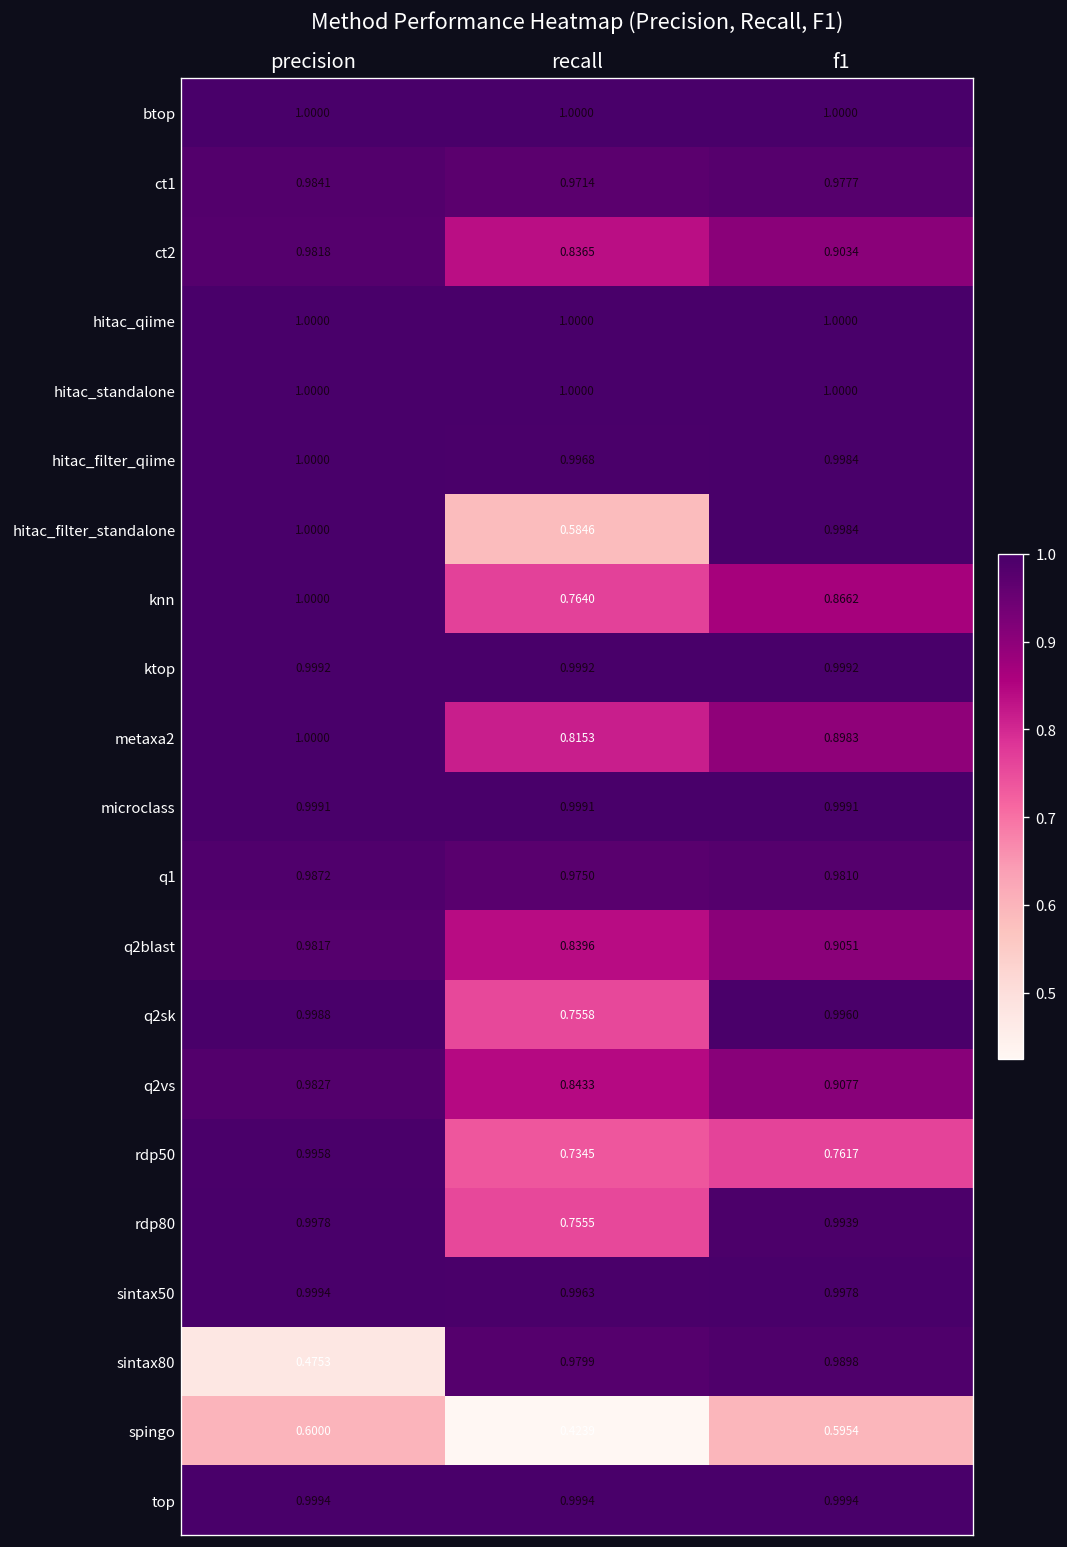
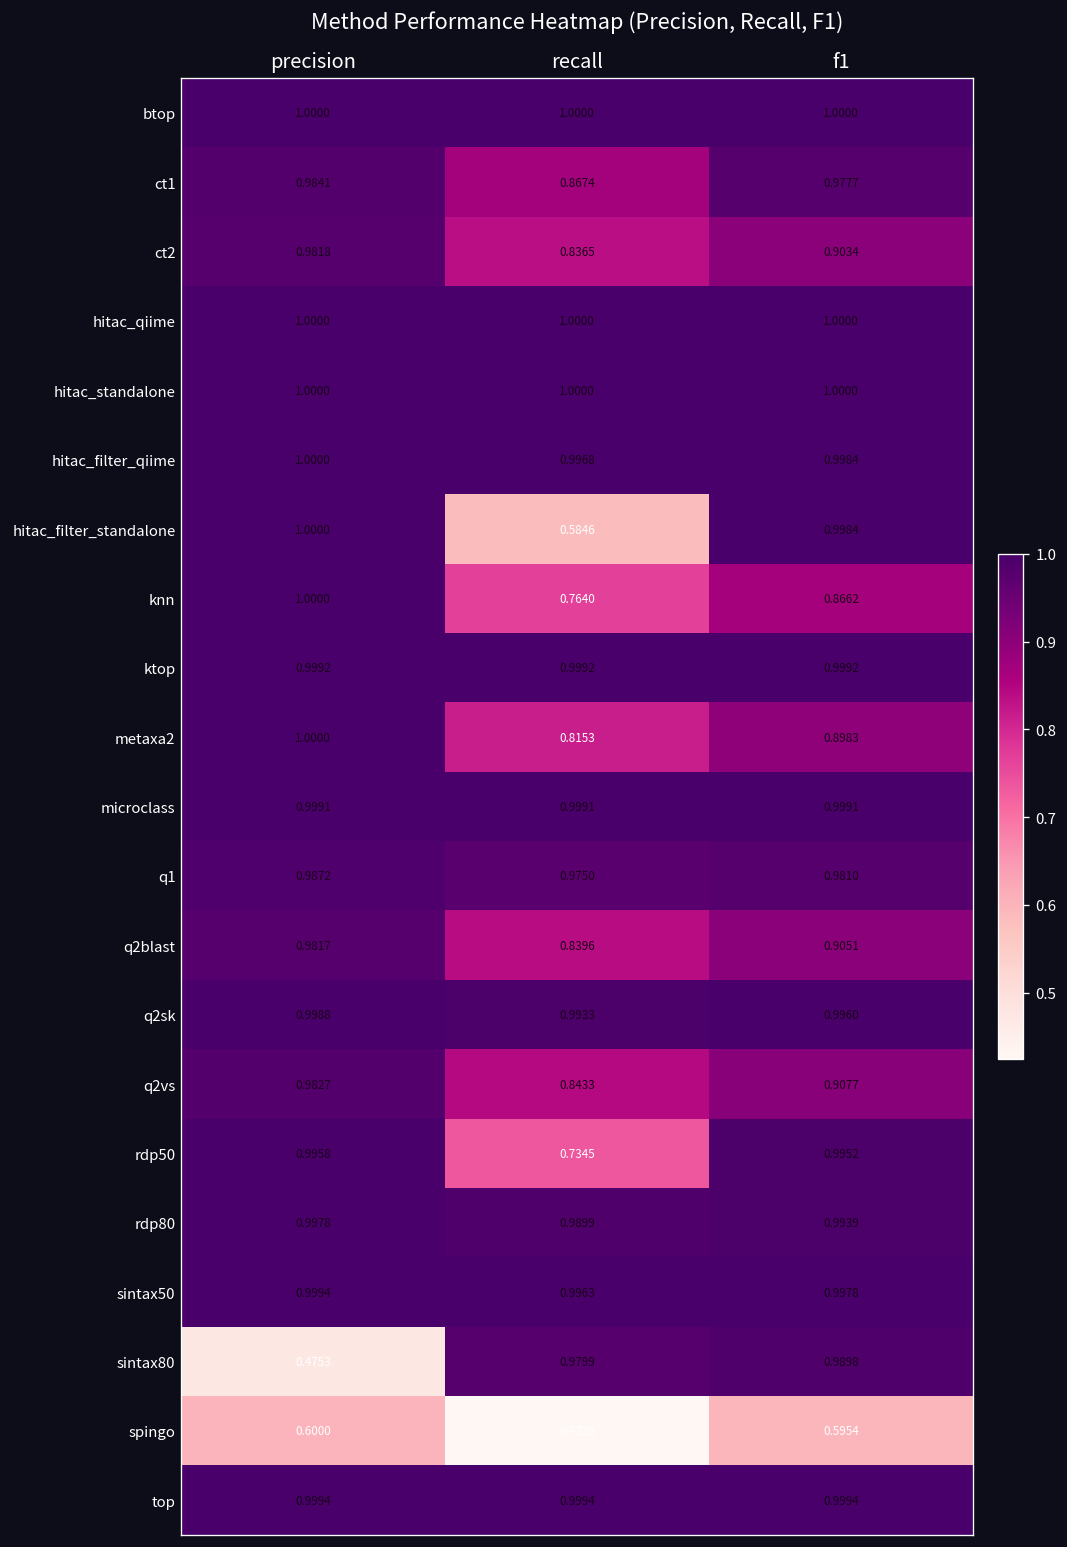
ct1, recall: 0.9714 -> 0.8674
q2sk, recall: 0.7558 -> 0.9933
rdp50, f1: 0.7617 -> 0.9952
rdp80, recall: 0.7555 -> 0.9899
